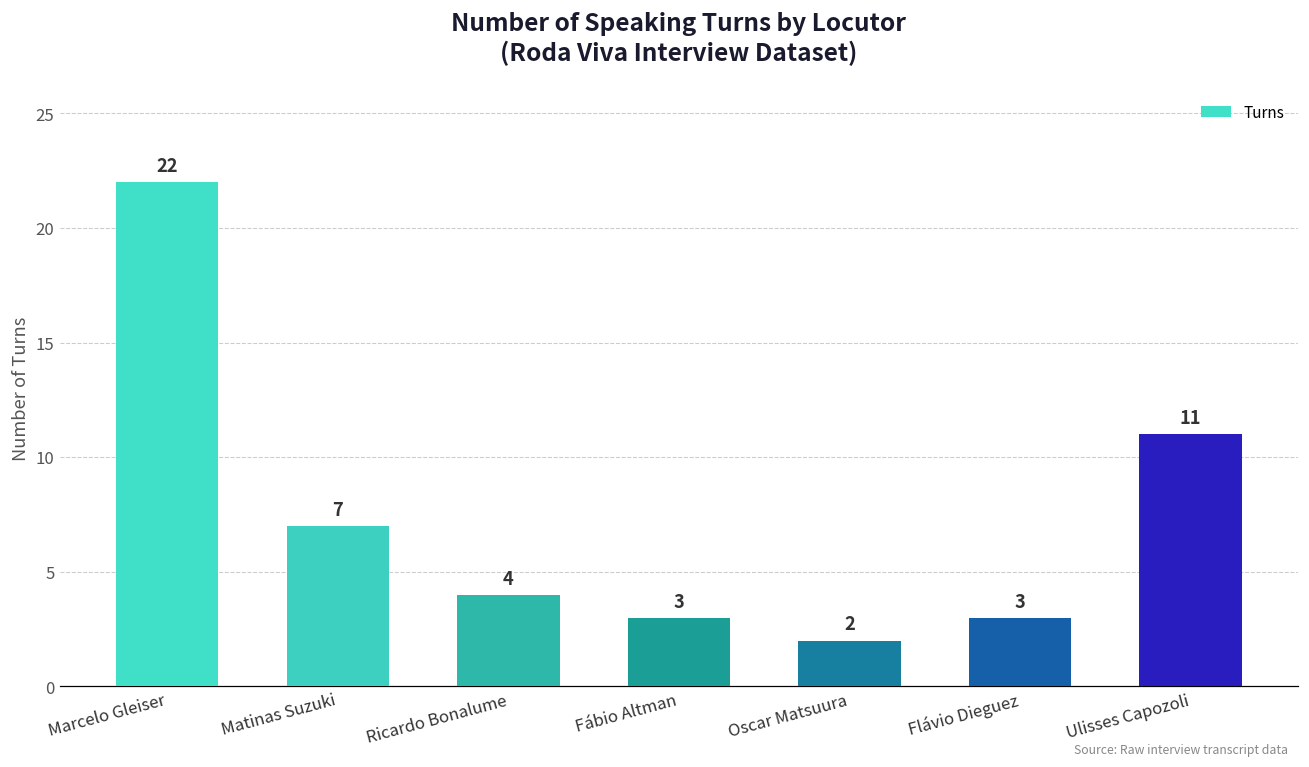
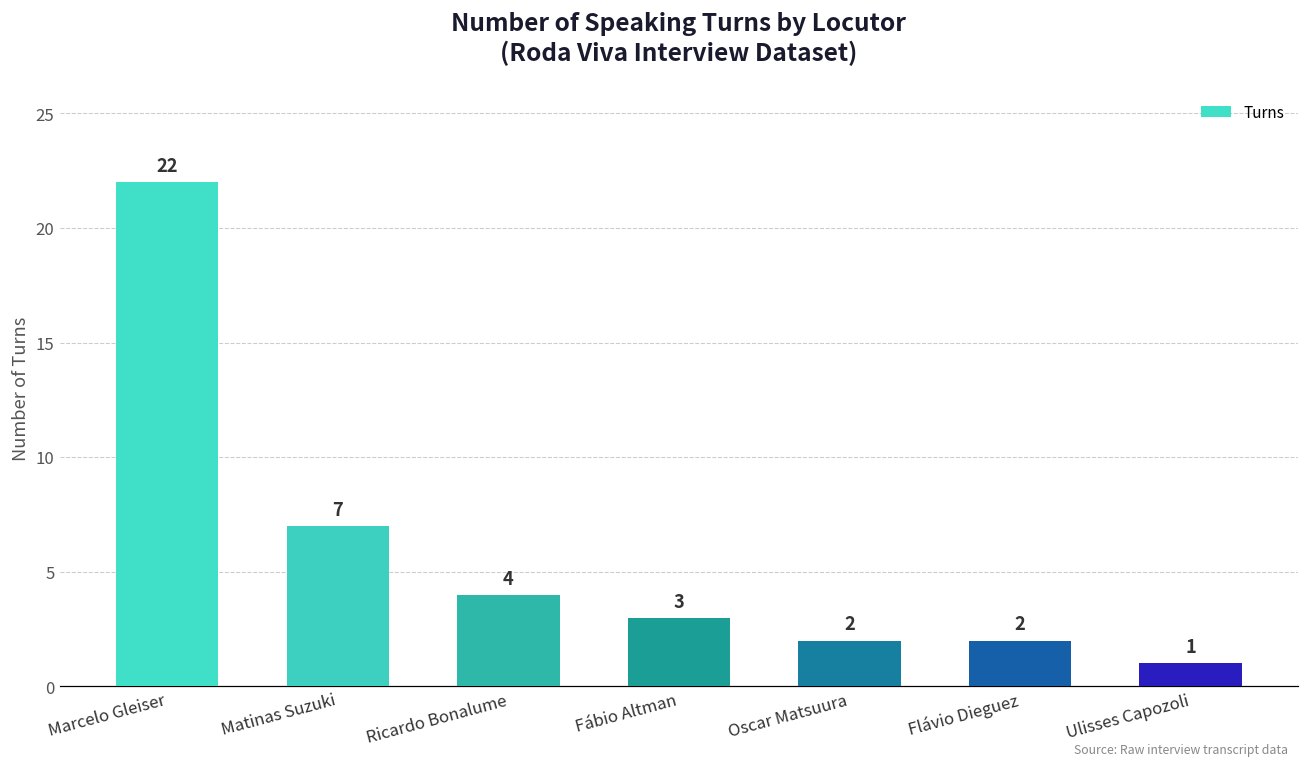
Flávio Dieguez: 3 -> 2
Ulisses Capozoli: 11 -> 1
